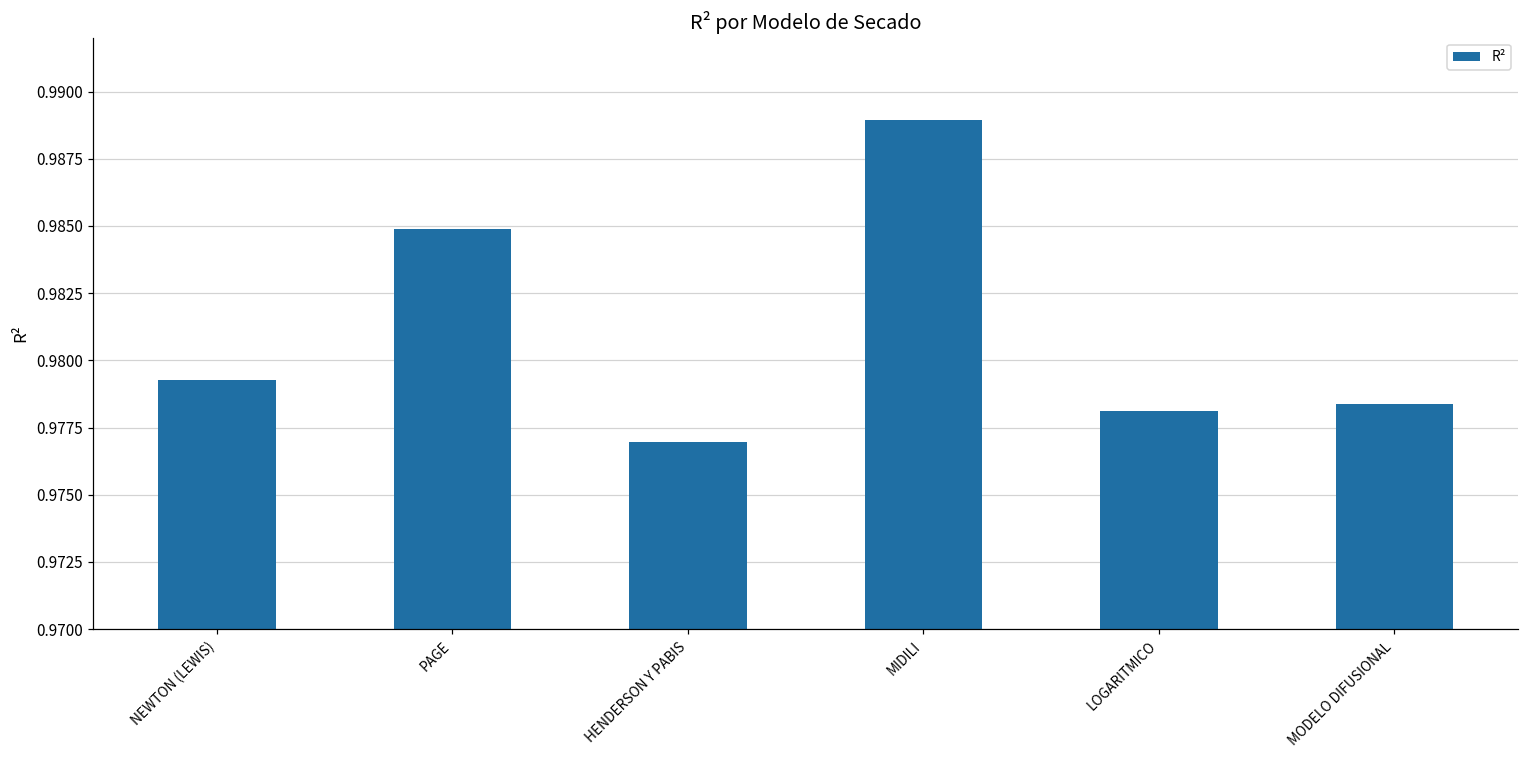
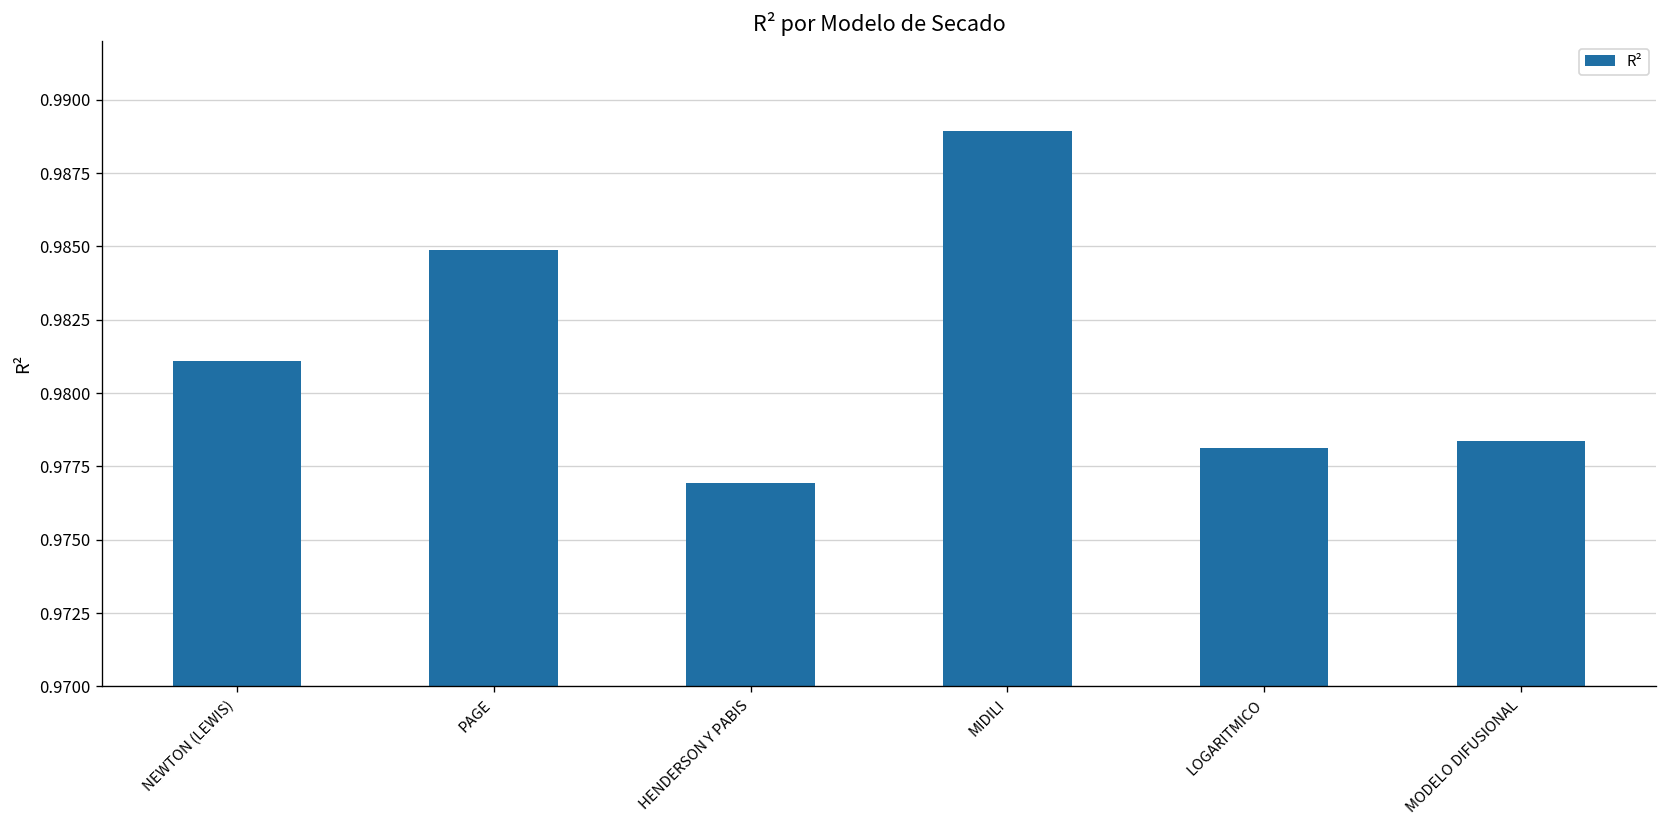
NEWTON (LEWIS): 0.9793 -> 0.9811
